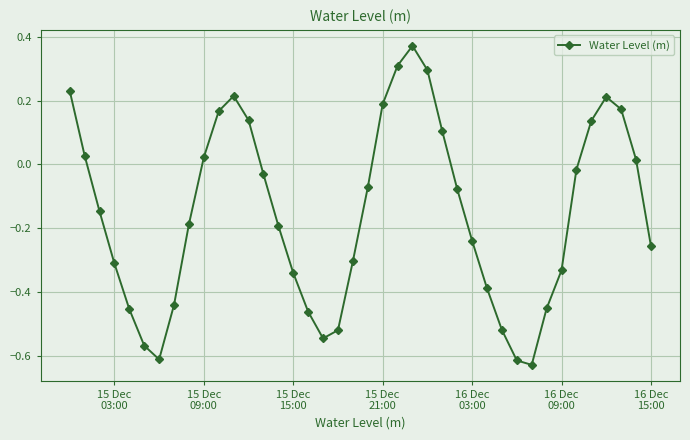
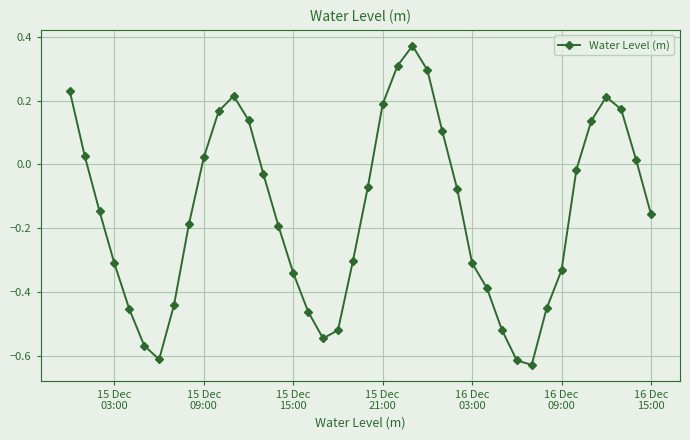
16 Dec 03:00: -0.24 -> -0.31
16 Dec 15:00: -0.26 -> -0.16
